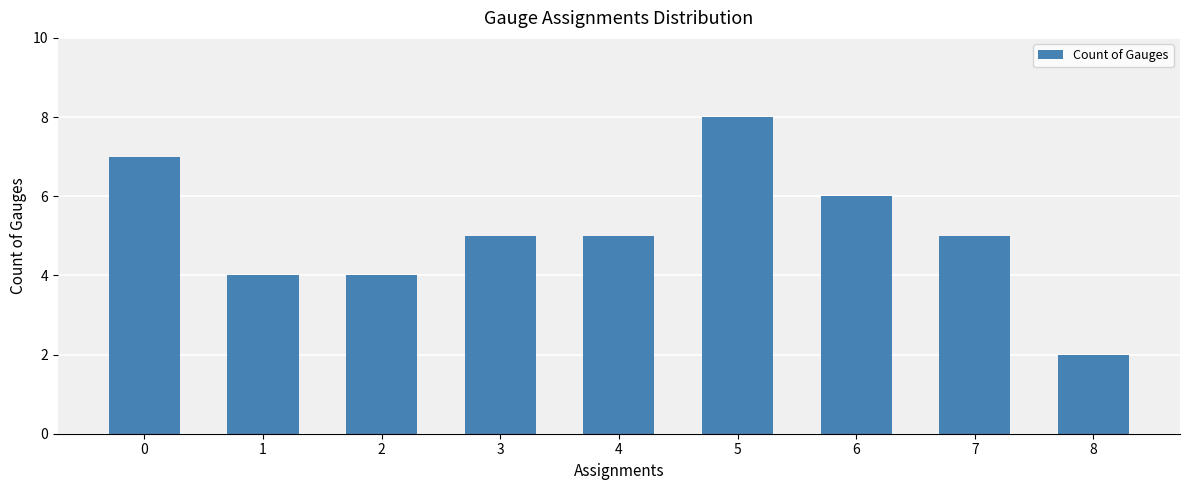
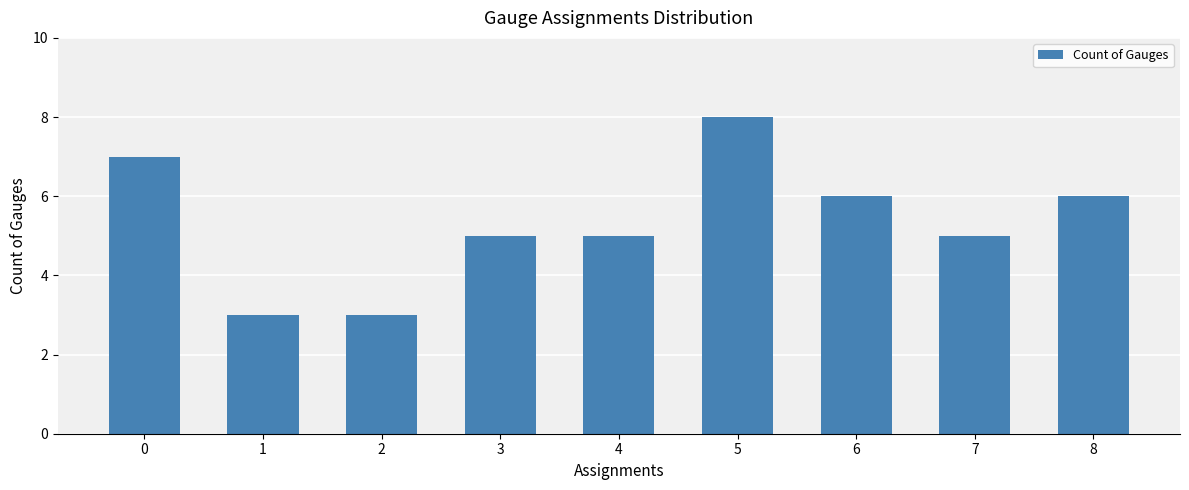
1: 4 -> 3
2: 4 -> 3
8: 2 -> 6
